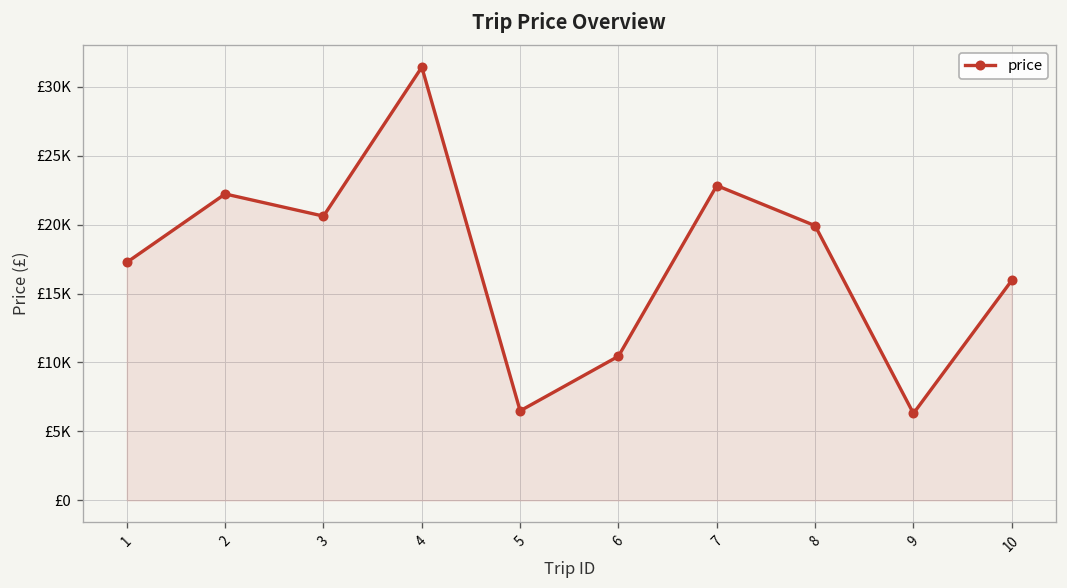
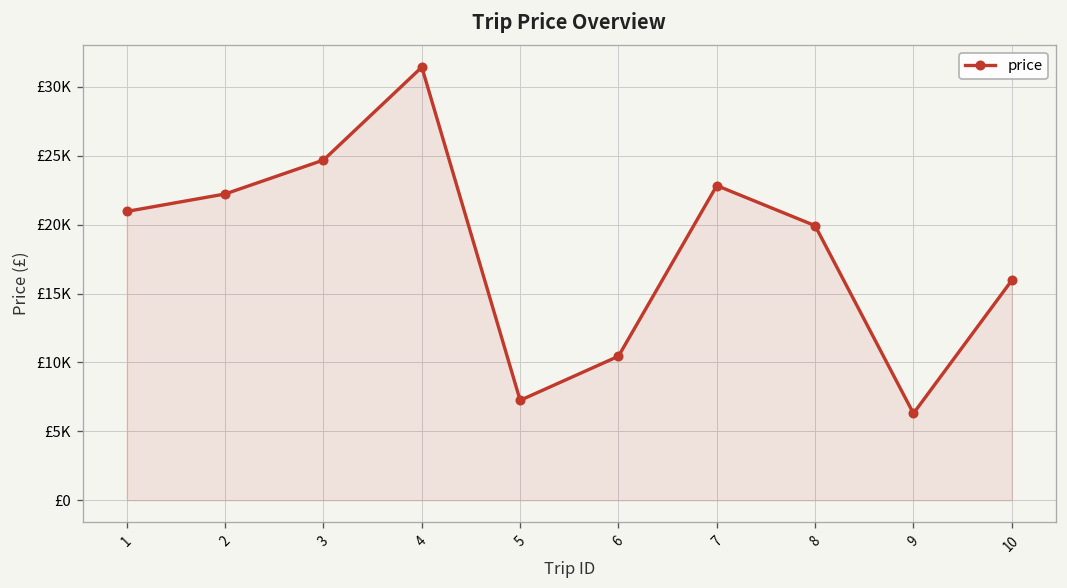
1: £17300 -> £21000
3: £20600 -> £24700
5: £6500 -> £7300
